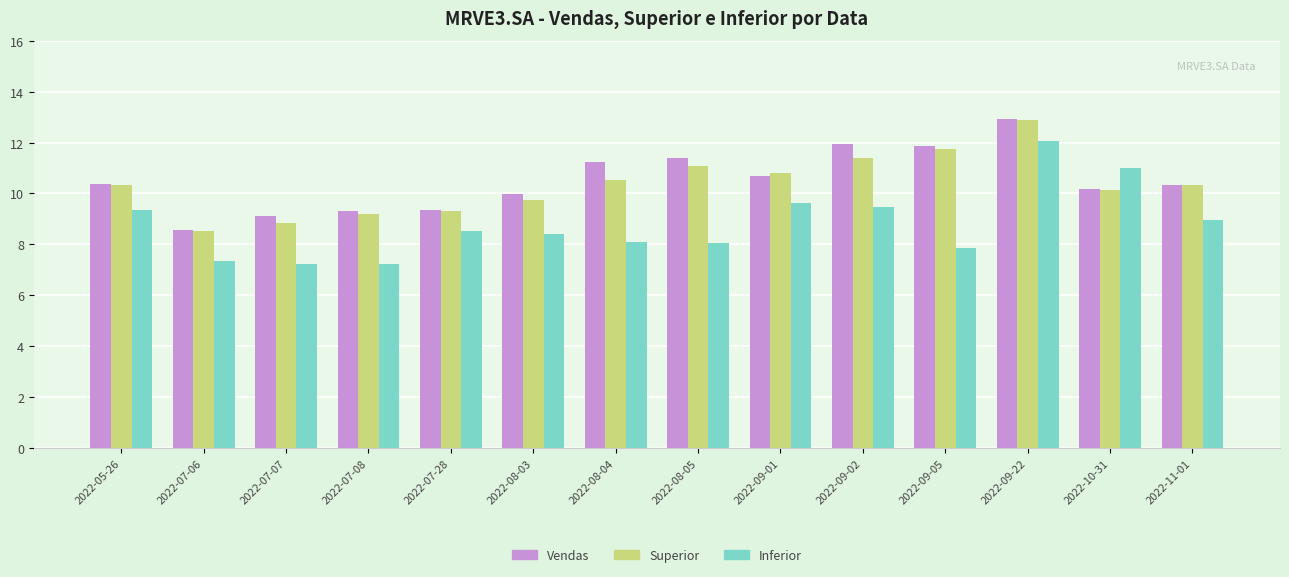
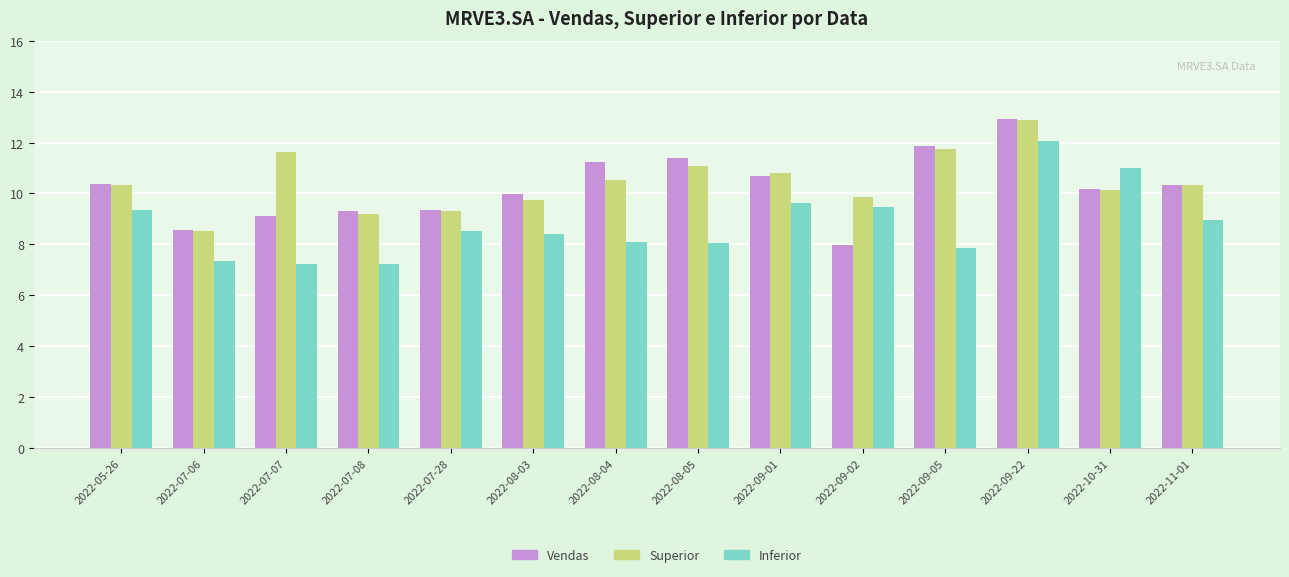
Superior, 2022-07-07: 8.9 -> 11.6
Vendas, 2022-09-02: 11.9 -> 8.0
Superior, 2022-09-02: 11.4 -> 9.9
